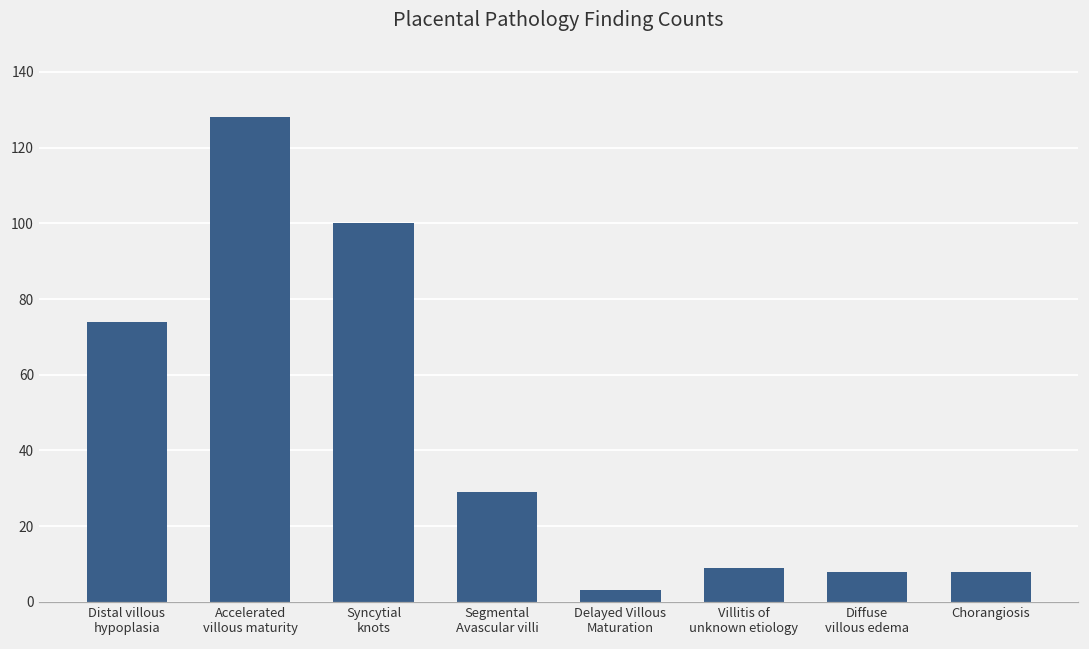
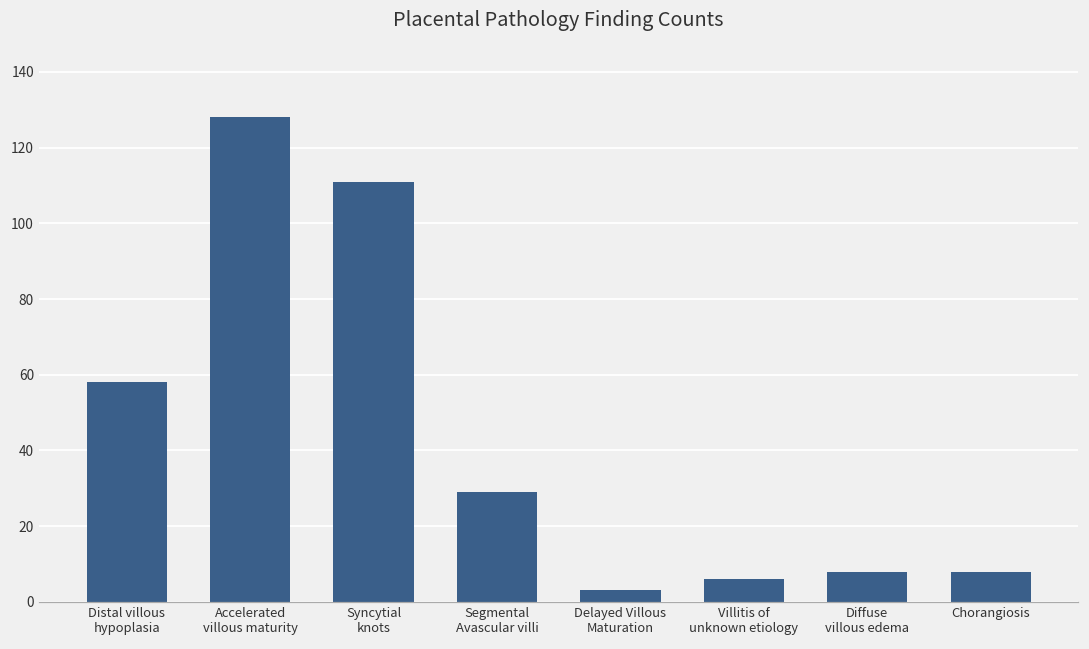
Distal villous hypoplasia: 74 -> 58
Syncytial knots: 100 -> 111
Villitis of unknown etiology: 9 -> 6
